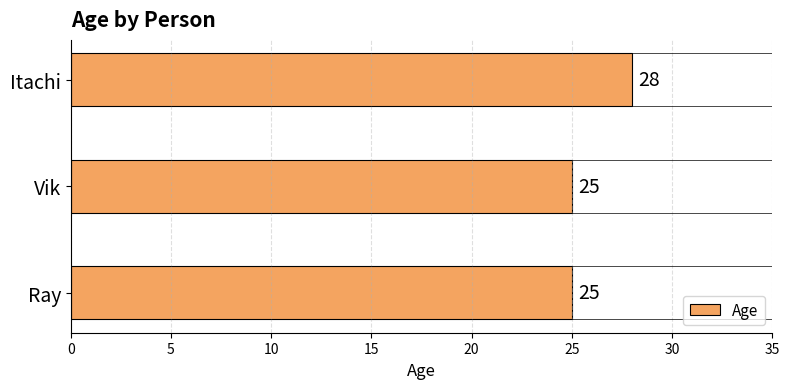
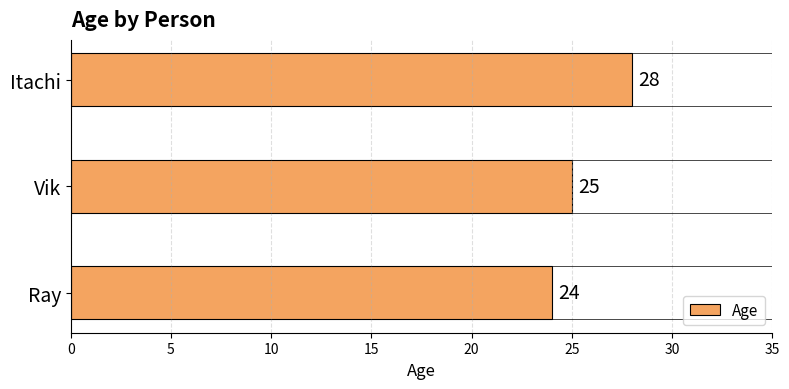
Ray: 25 -> 24
